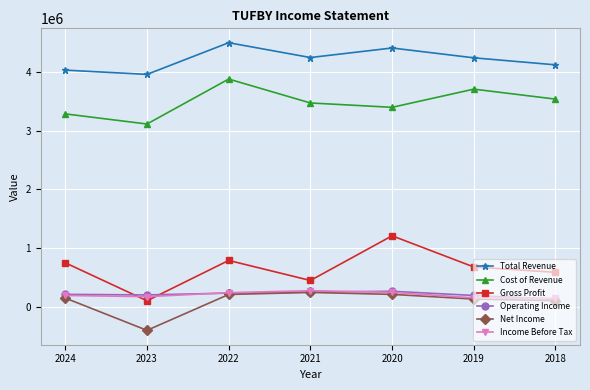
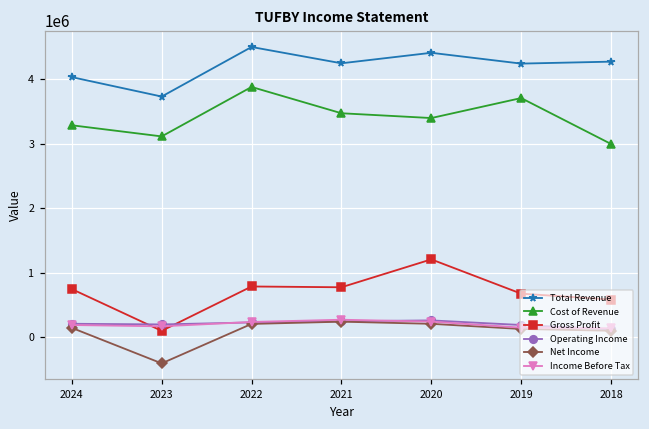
Total Revenue, 2023: 4000000 -> 3700000
Gross Profit, 2021: 400000 -> 800000
Total Revenue, 2018: 4100000 -> 4300000
Cost of Revenue, 2018: 3500000 -> 3000000
